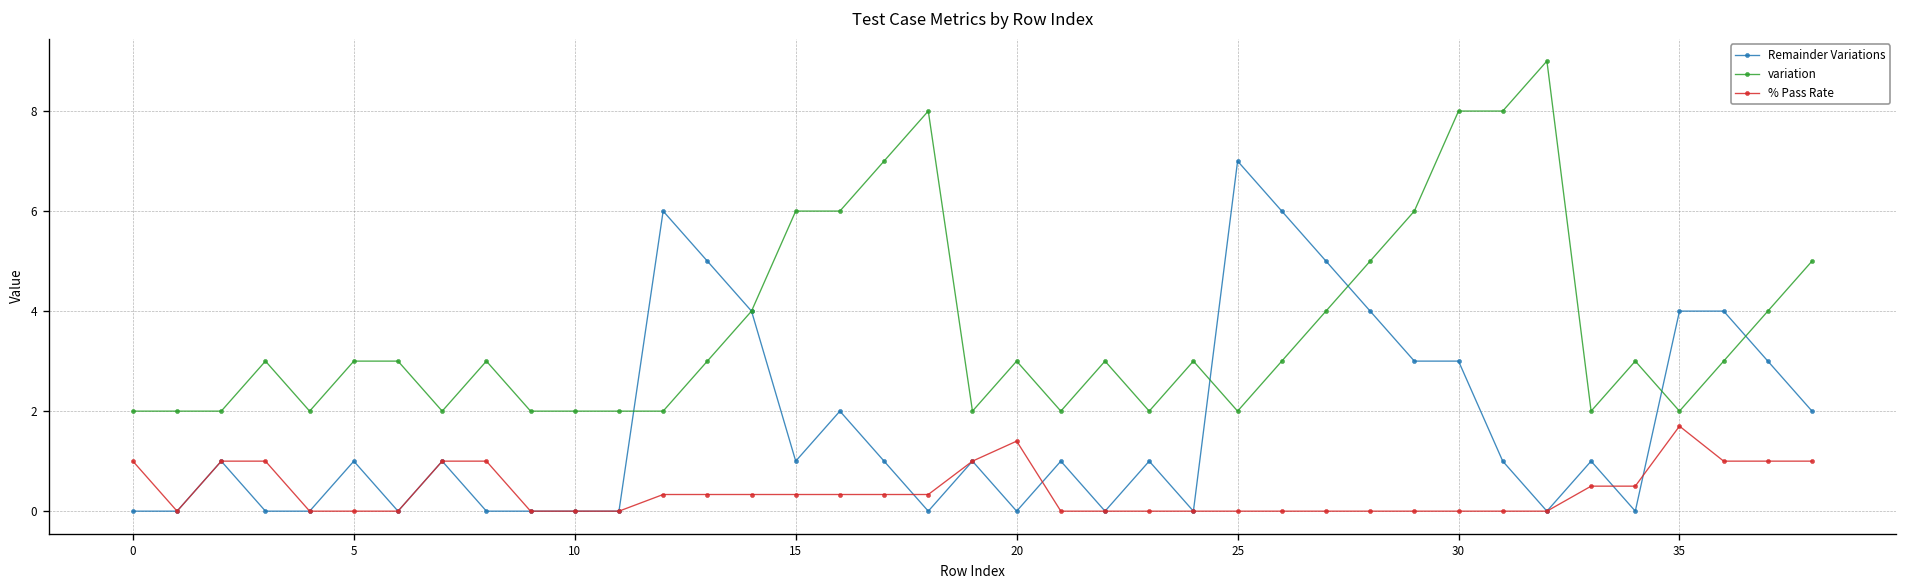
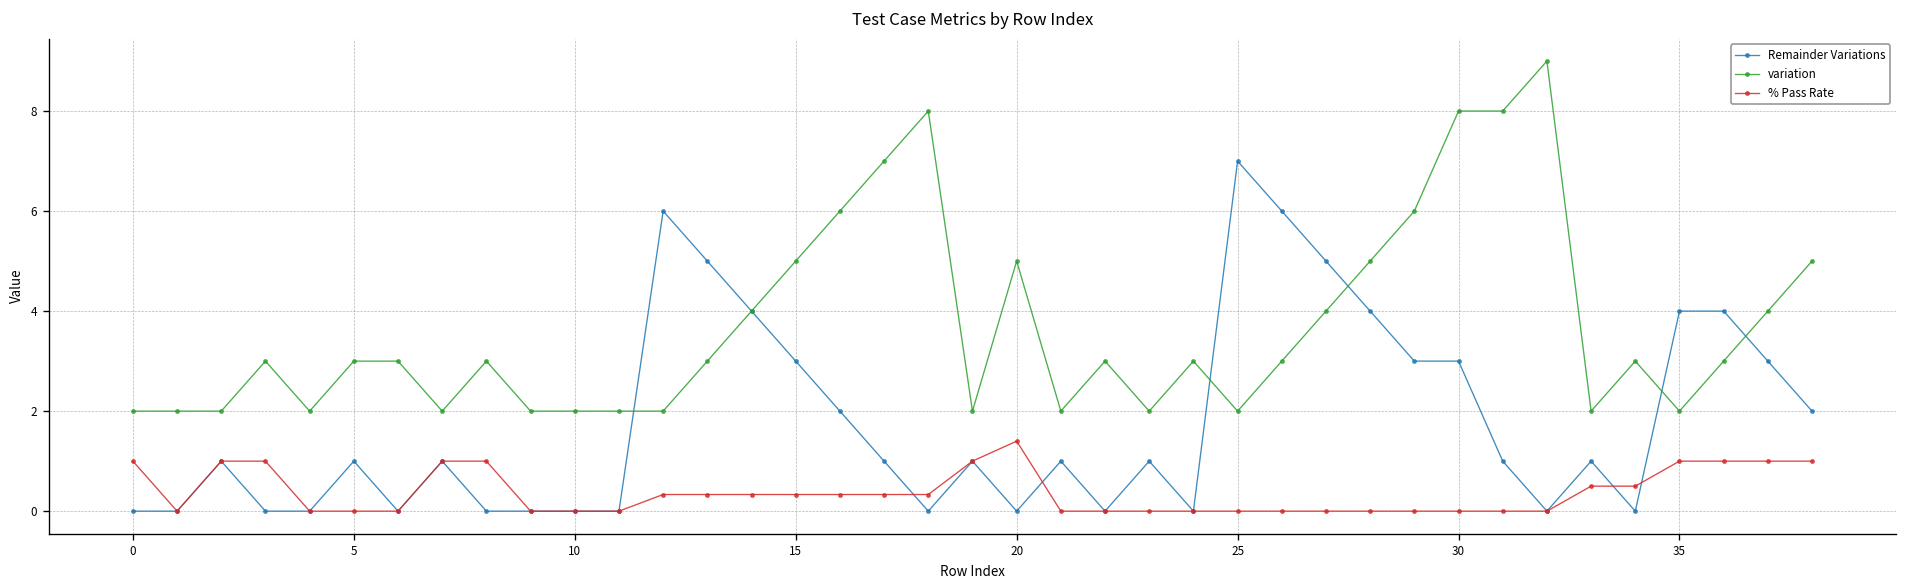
Remainder Variations, 15: 1 -> 3
variation, 15: 6 -> 5
variation, 20: 3 -> 5
% Pass Rate, 35: 1.7 -> 1.0
